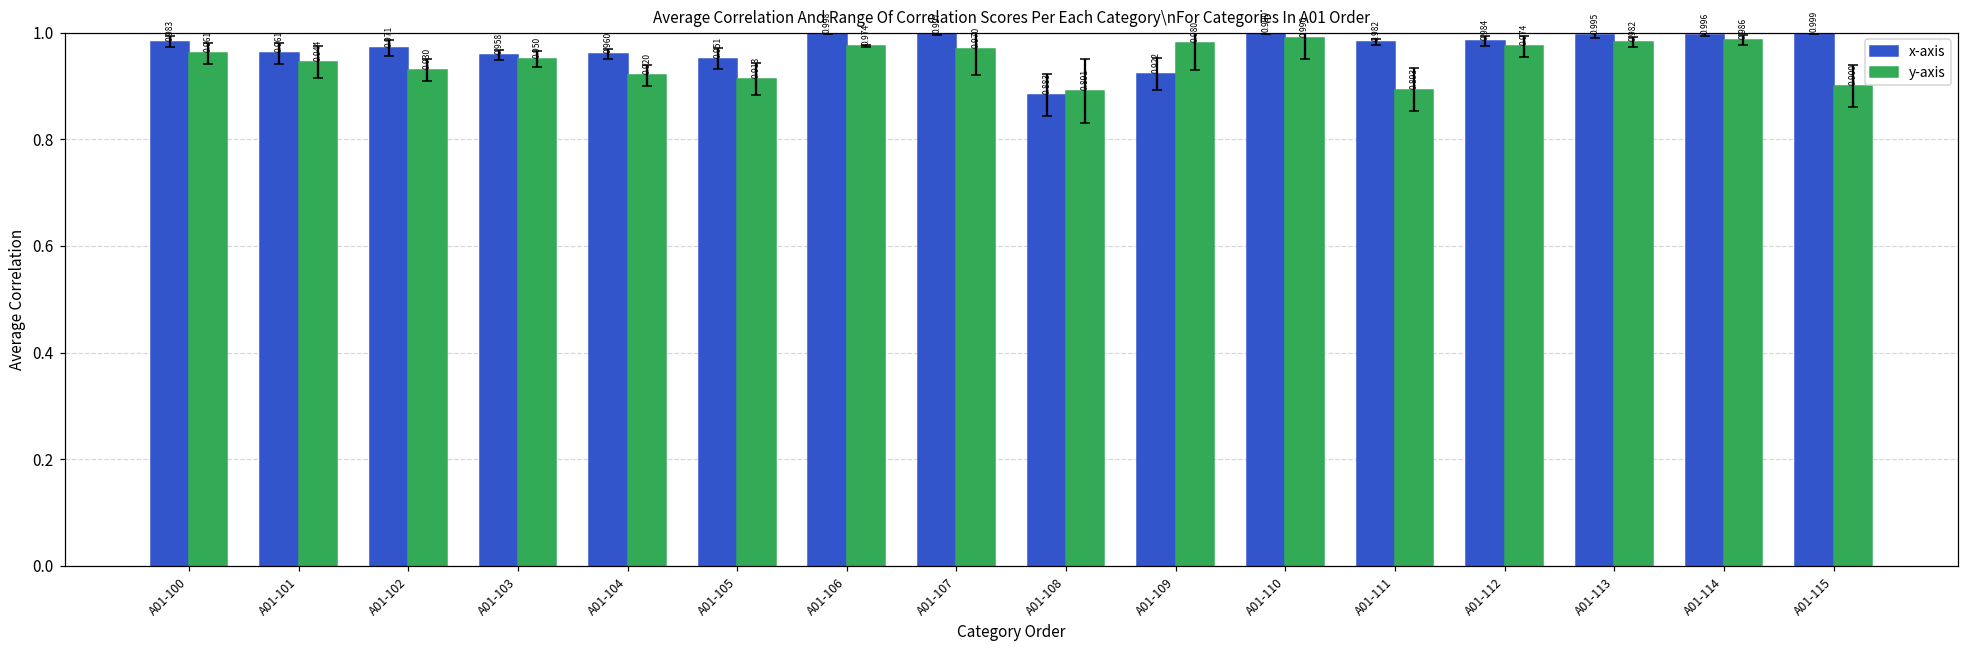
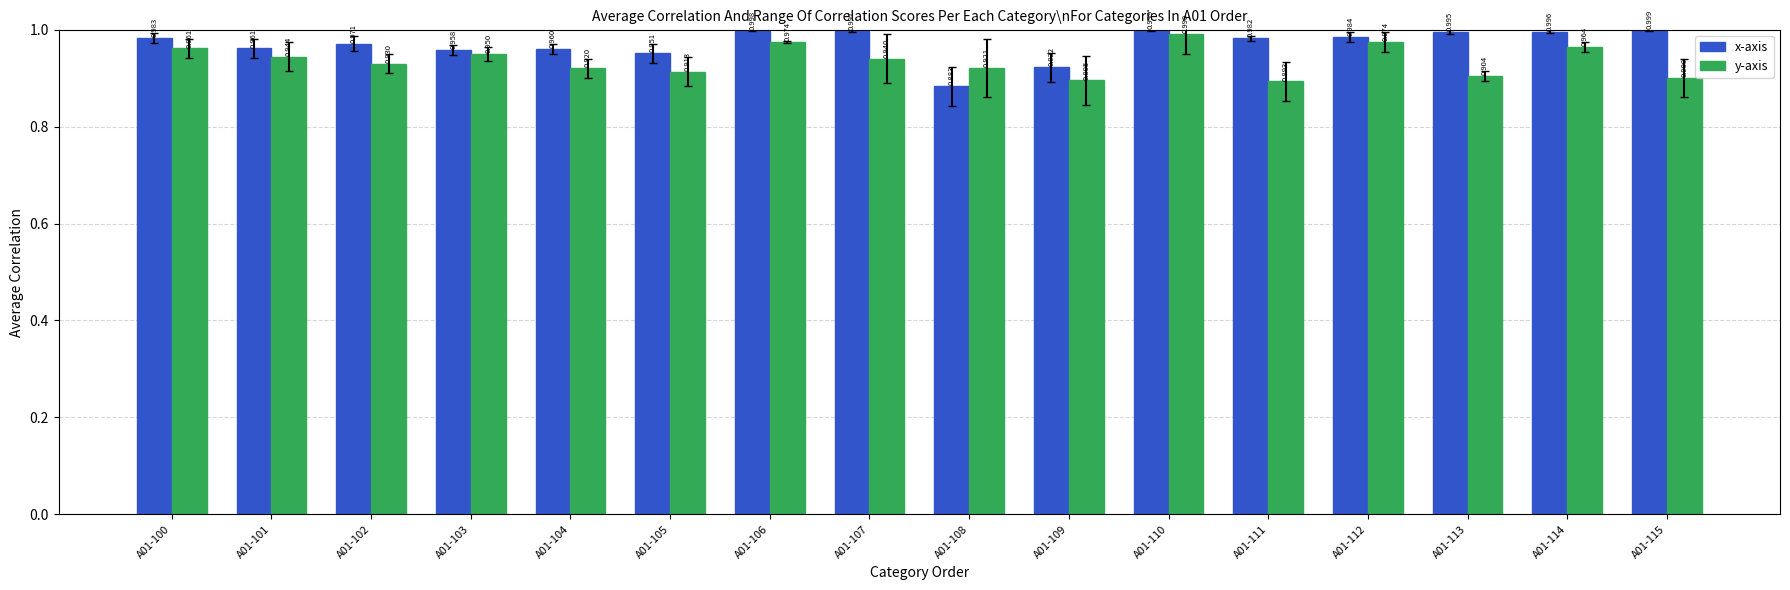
y-axis, A01-107: 0.970 -> 0.940
y-axis, A01-108: 0.891 -> 0.921
y-axis, A01-109: 0.980 -> 0.895
y-axis, A01-113: 0.982 -> 0.904
y-axis, A01-114: 0.986 -> 0.964
